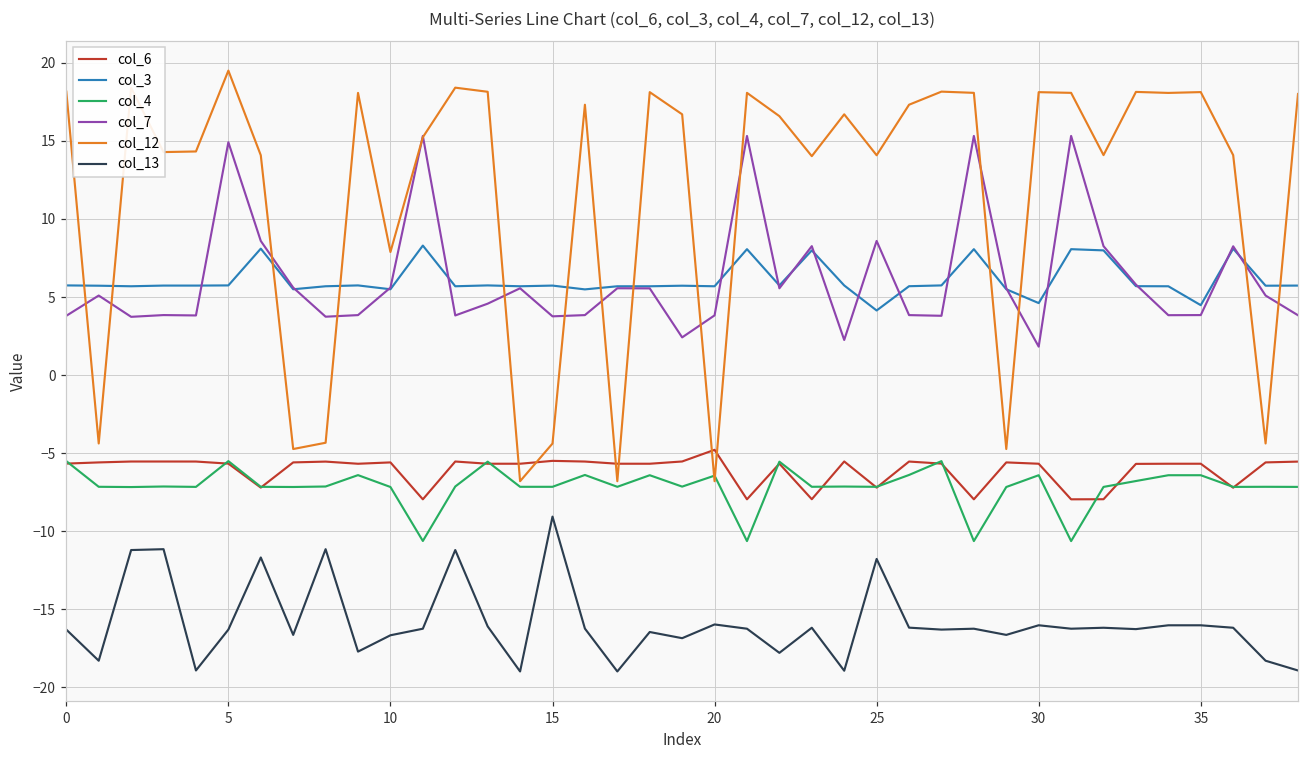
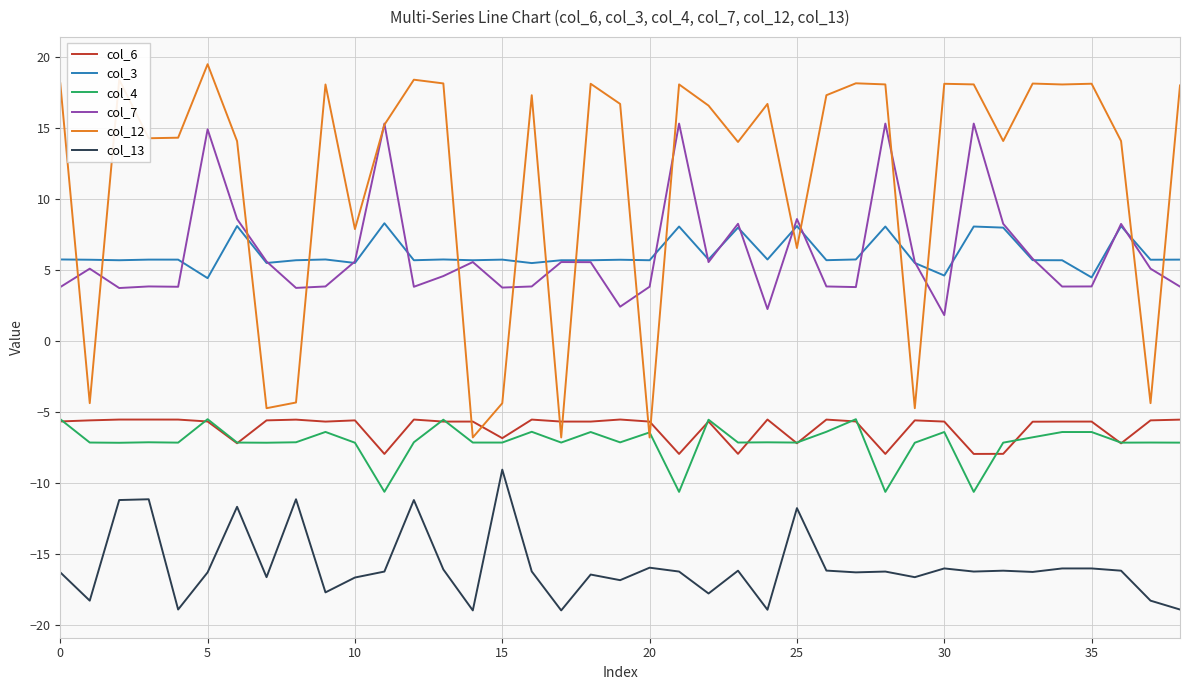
col_3, 5: 5.7 -> 4.4
col_6, 15: -5.5 -> -6.8
col_6, 20: -4.8 -> -5.7
col_3, 25: 4.1 -> 8.1
col_12, 25: 14.1 -> 6.6
